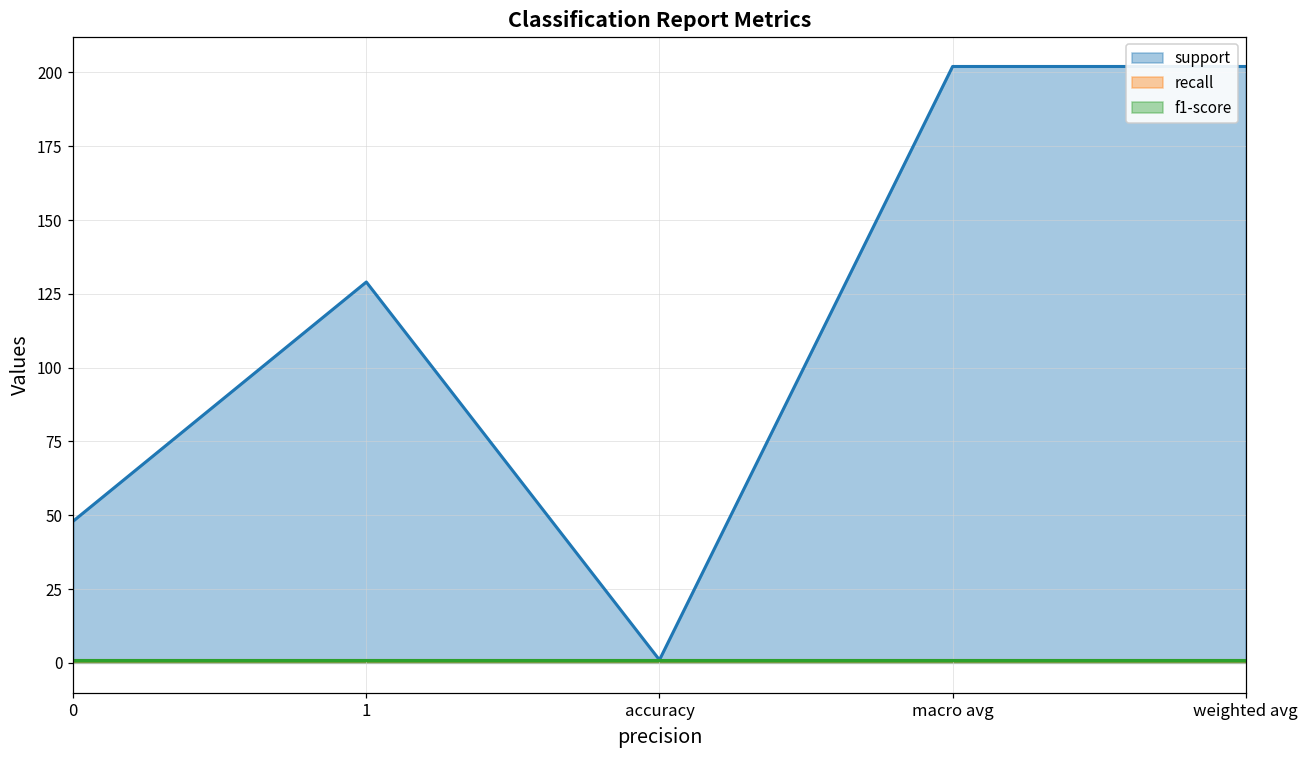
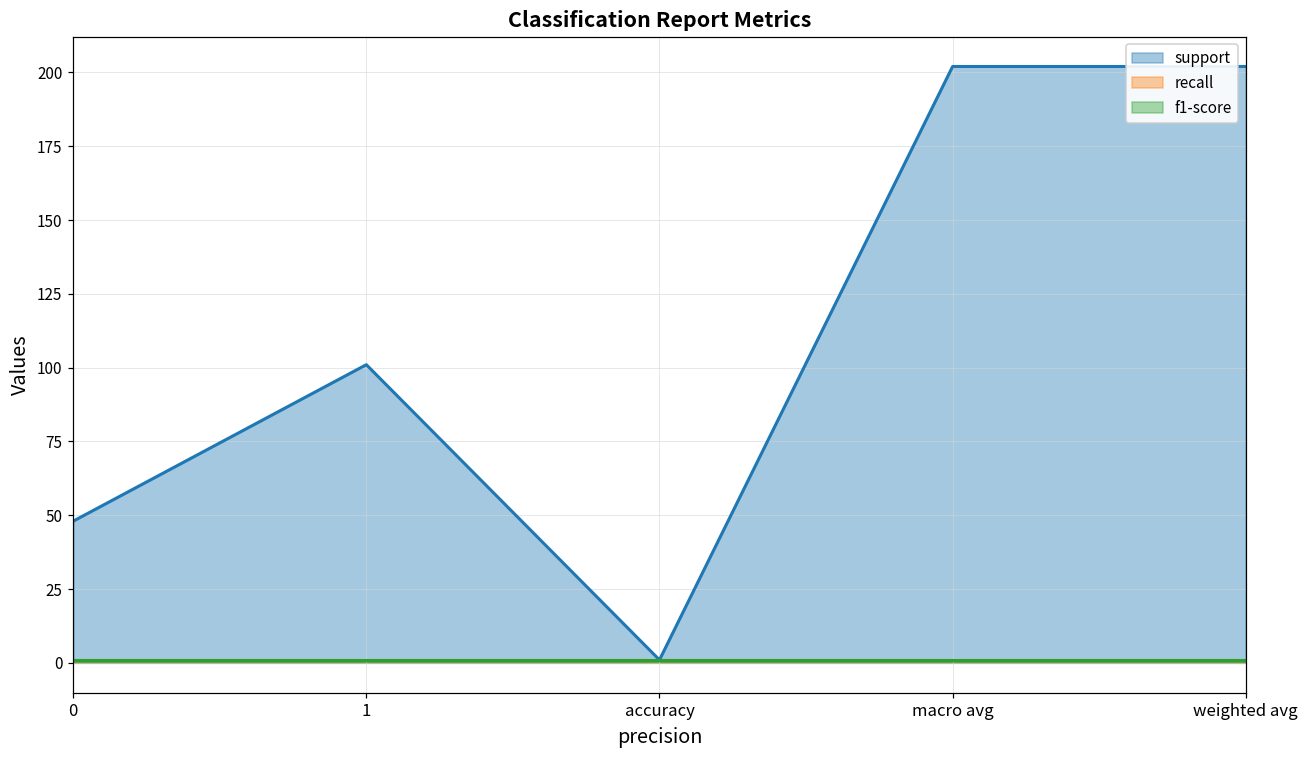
support, 1: 129 -> 101
